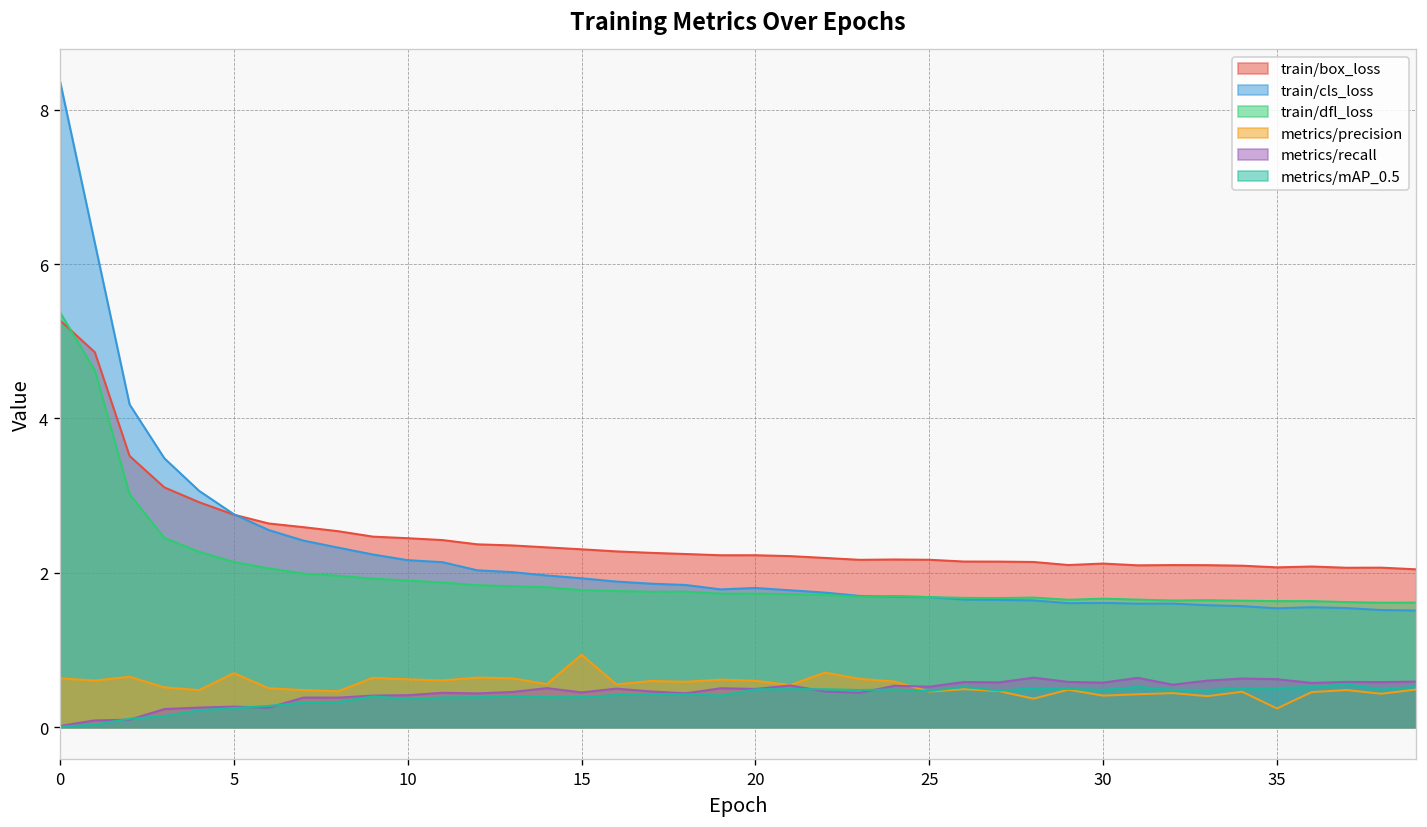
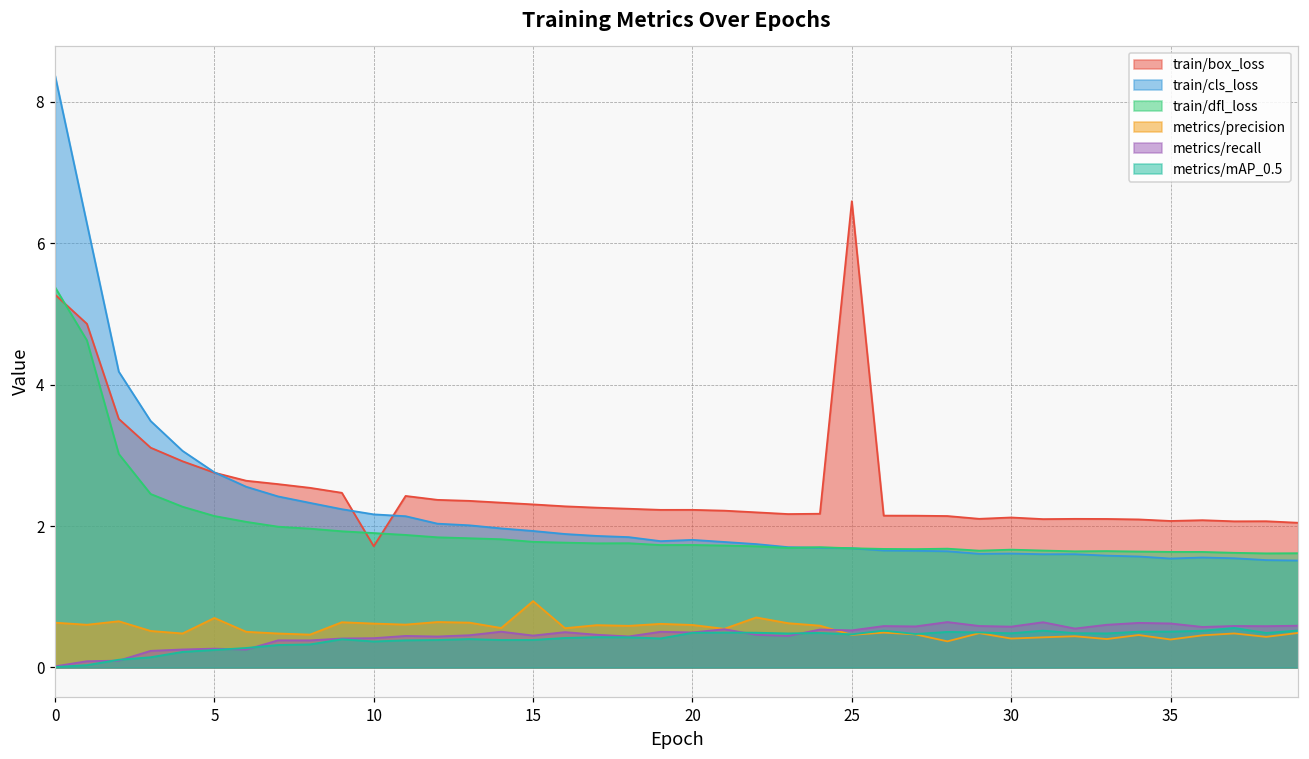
train/box_loss, 10: 2.4 -> 1.7
train/box_loss, 25: 2.2 -> 6.6
metrics/precision, 35: 0.2 -> 0.4
